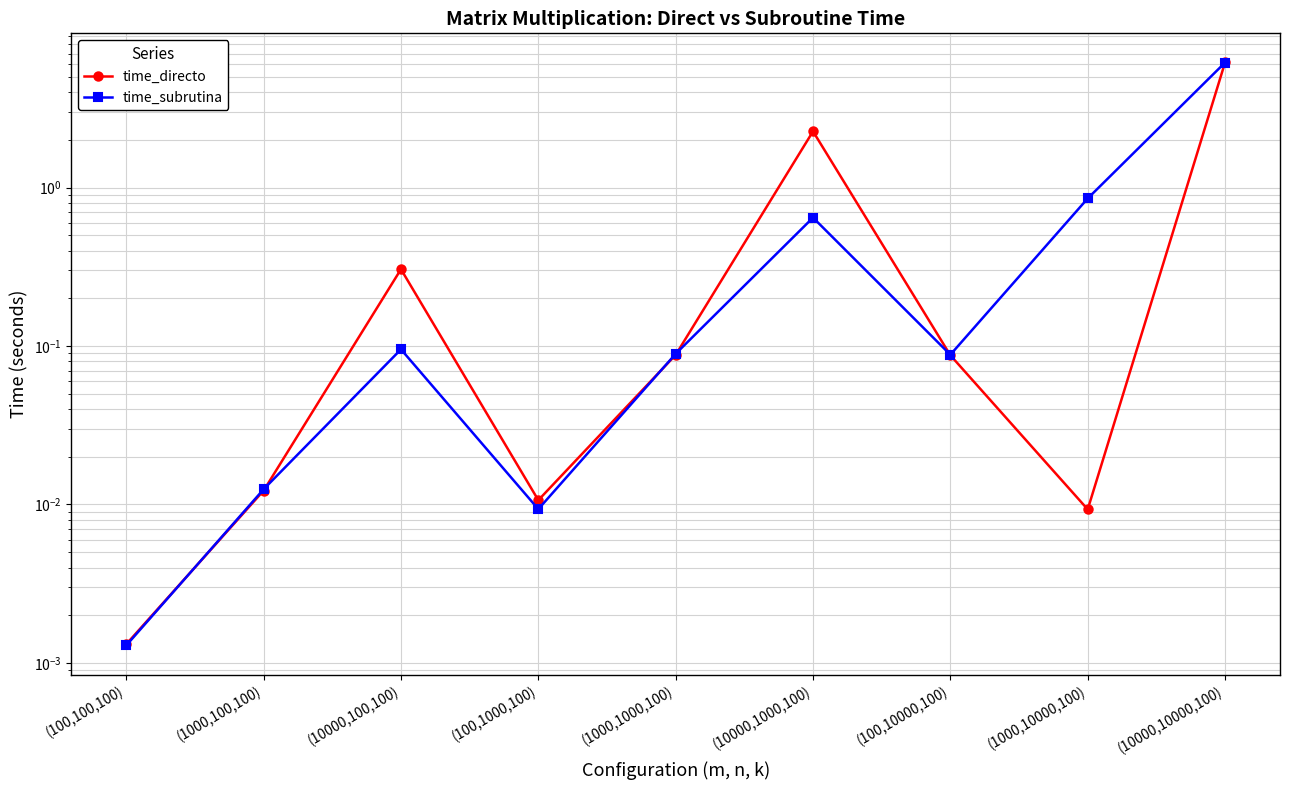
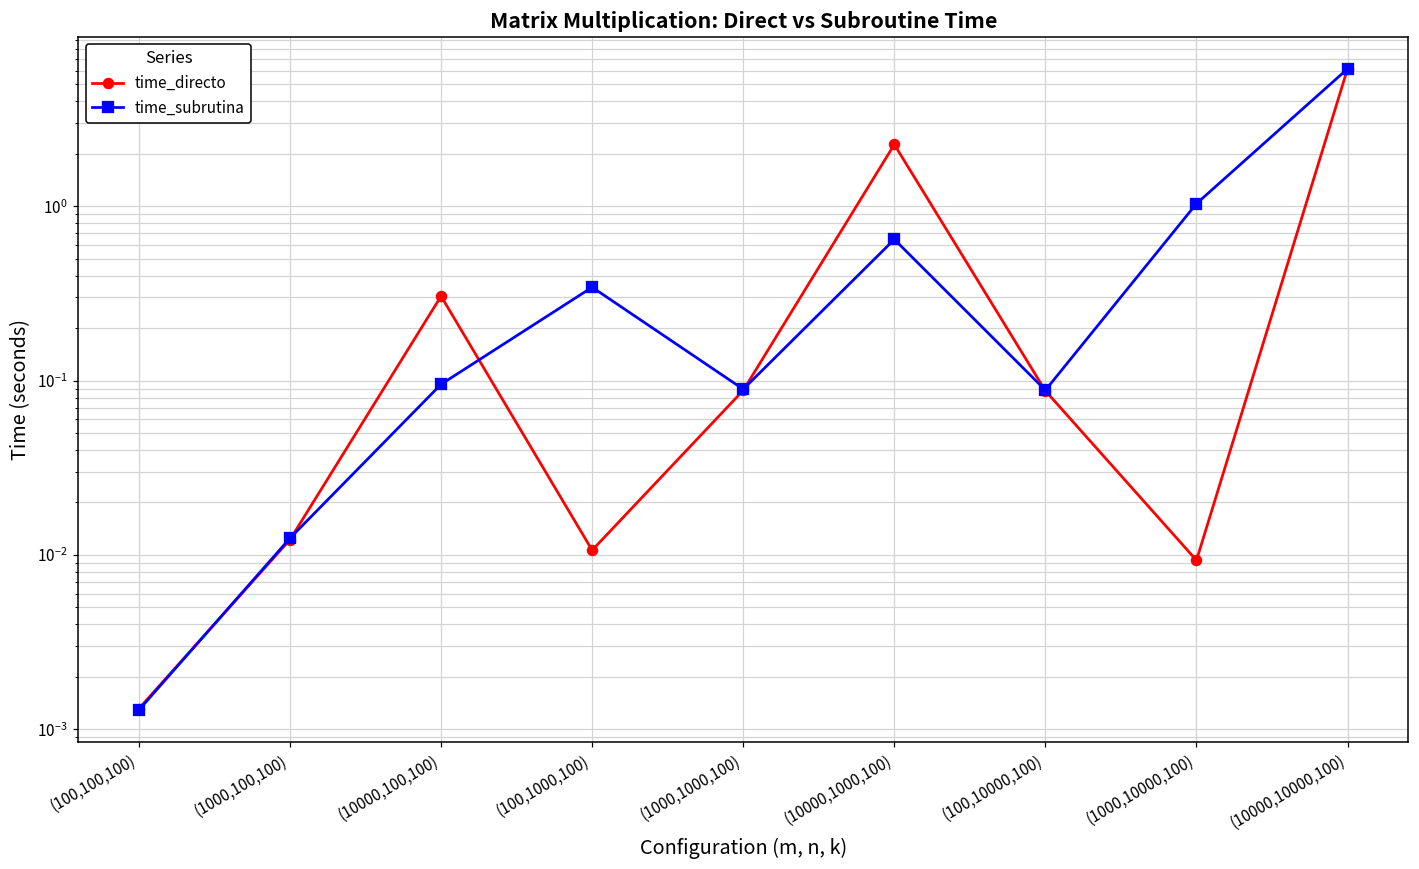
time_subrutina, (100,1000,100): 0.009 -> 0.34
time_subrutina, (1000,10000,100): 0.9 -> 1.0
